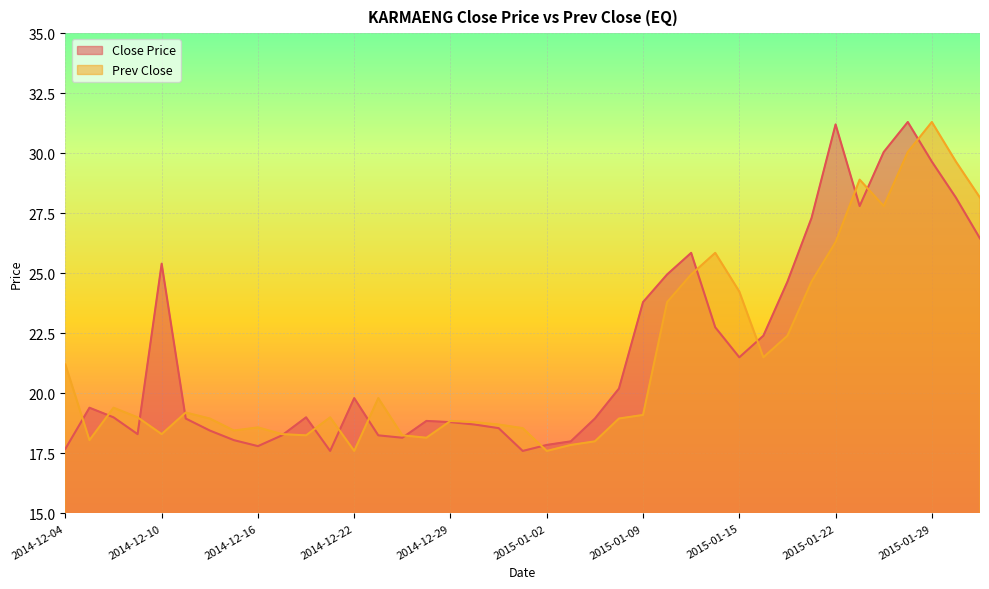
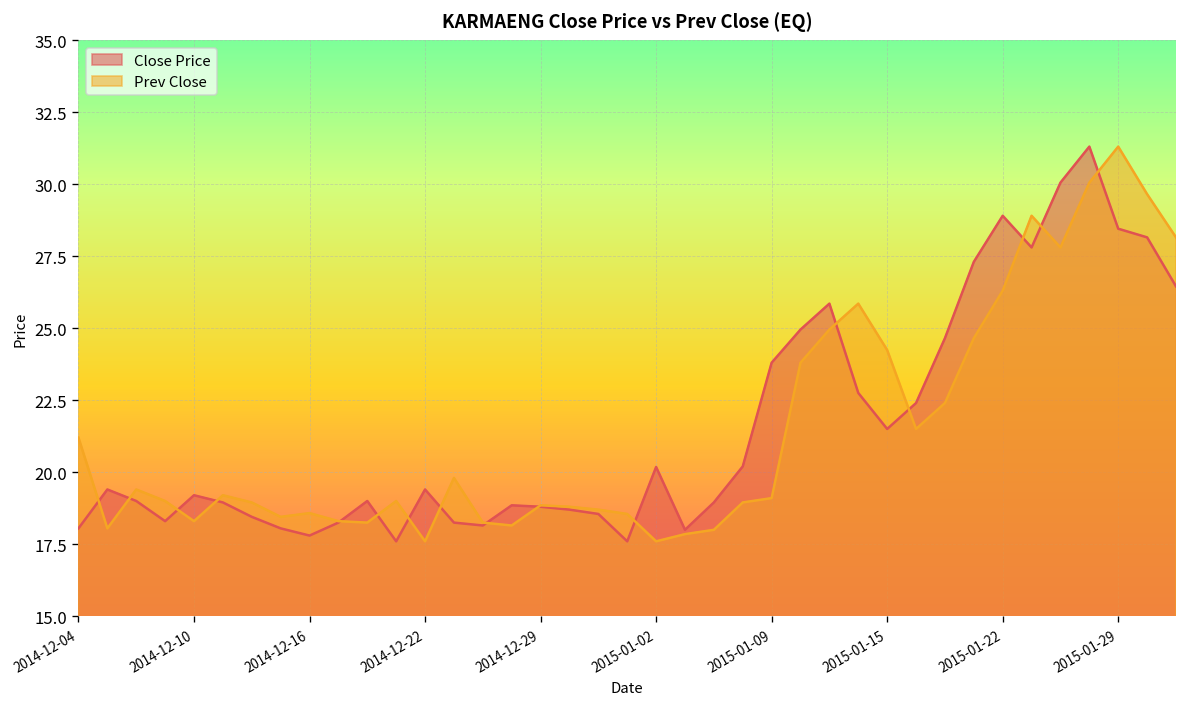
Close Price, 2014-12-04: 17.7 -> 18.1
Close Price, 2014-12-10: 25.4 -> 19.2
Close Price, 2014-12-22: 19.8 -> 19.4
Close Price, 2015-01-02: 17.9 -> 20.2
Close Price, 2015-01-22: 31.2 -> 28.9
Close Price, 2015-01-29: 29.7 -> 28.5
